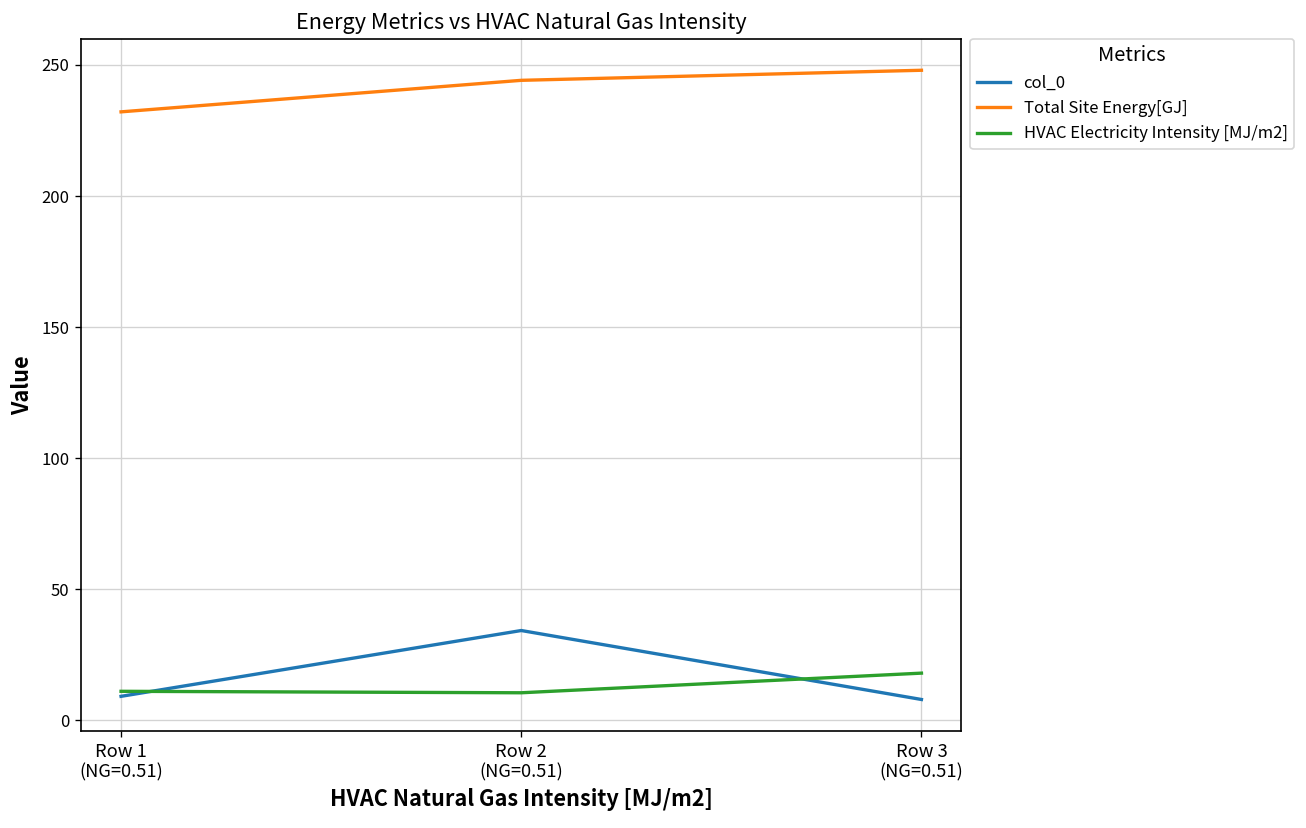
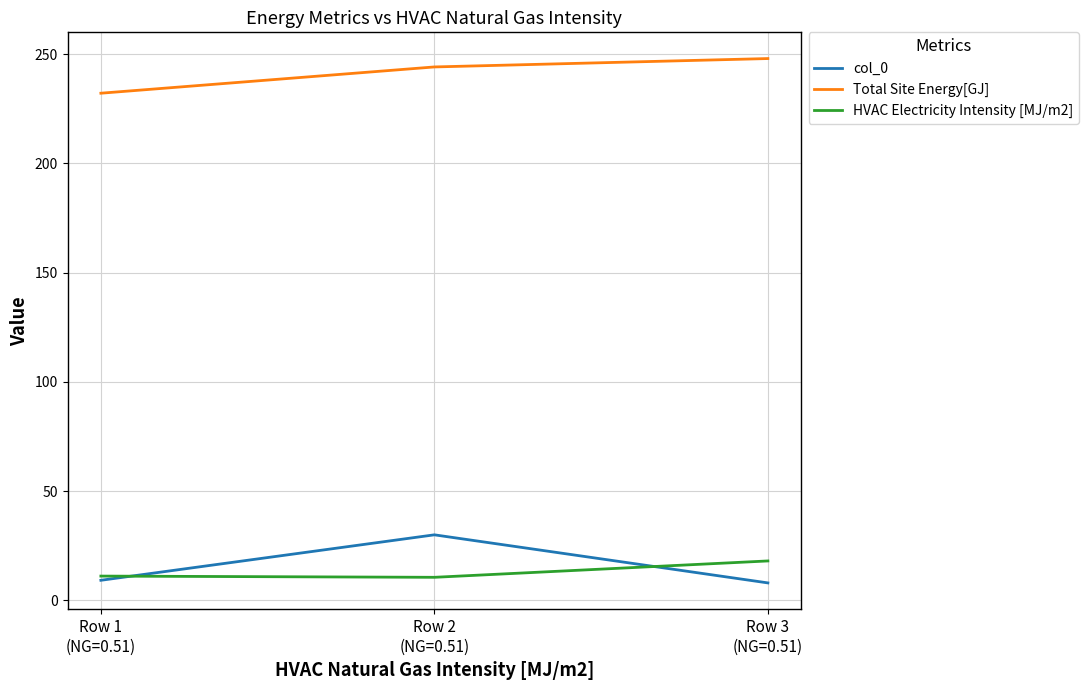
col_0, Row 2 (NG=0.51): 34 -> 30
